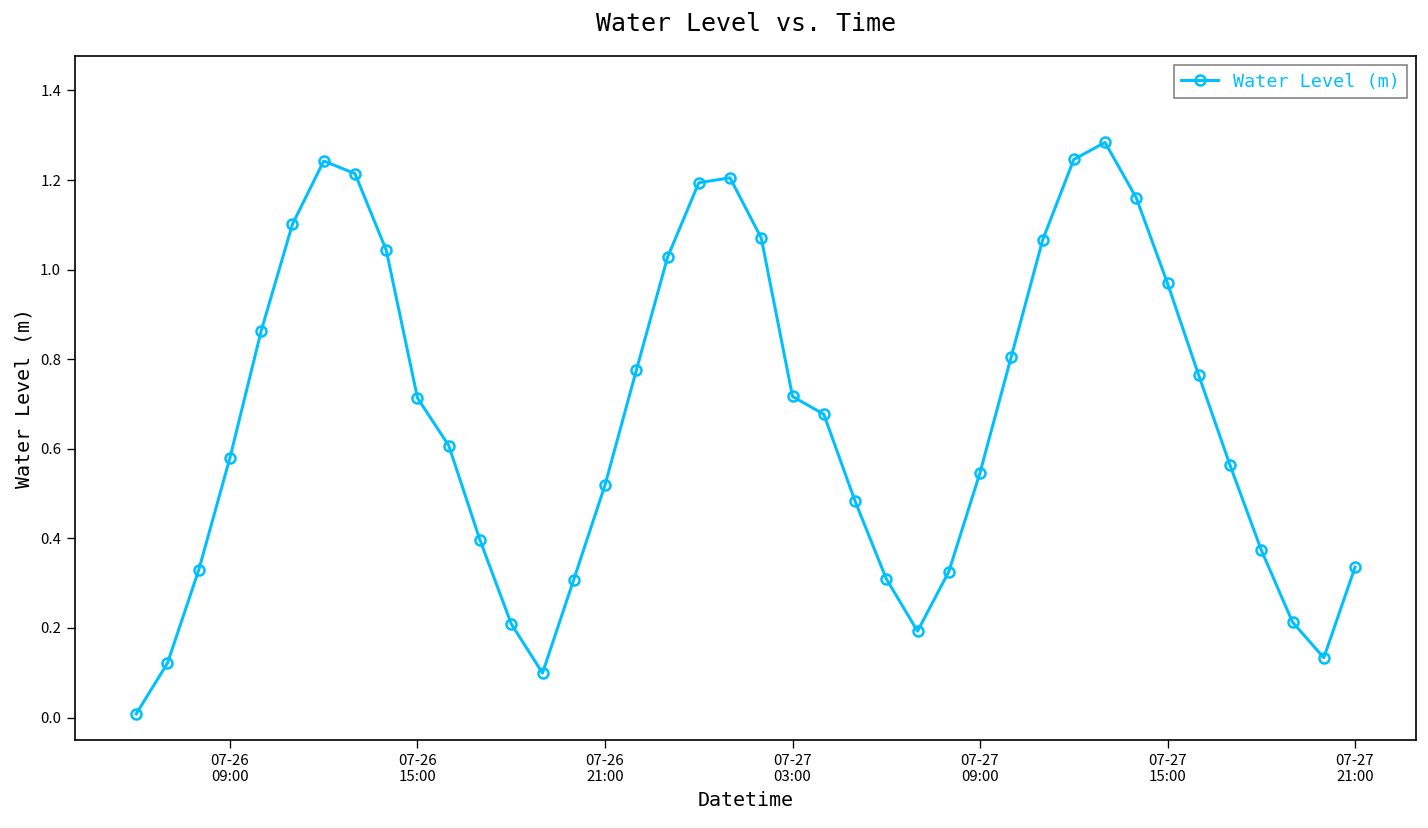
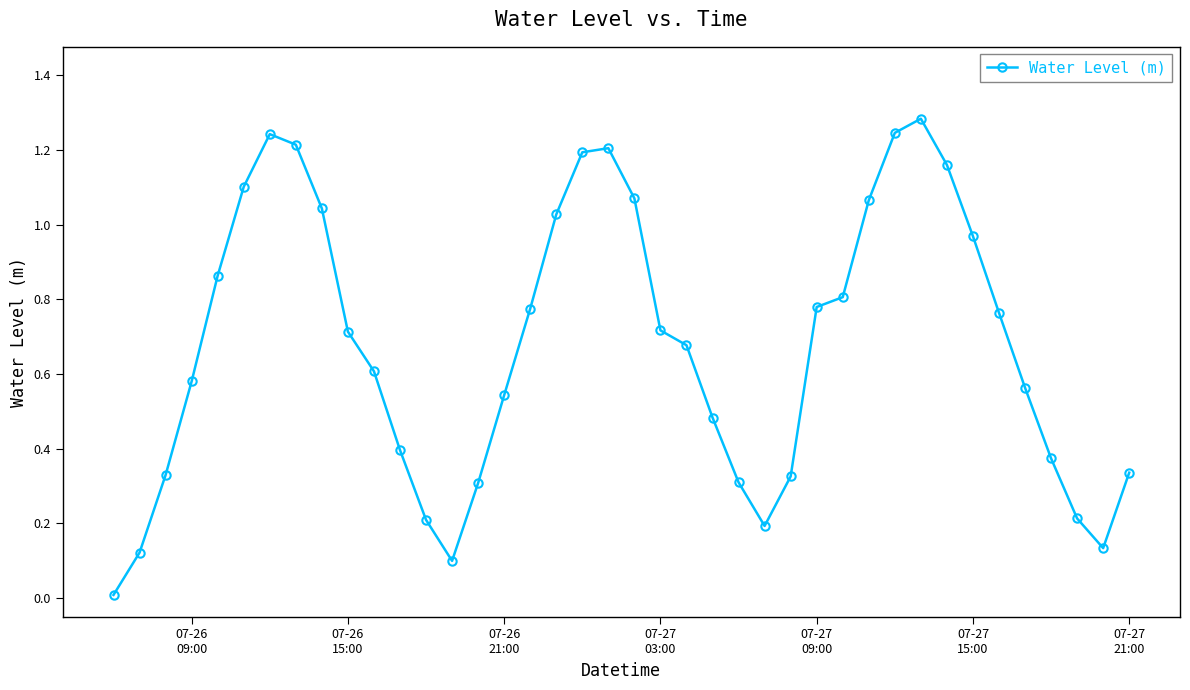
07-26 21:00: 0.52 -> 0.54
07-27 09:00: 0.55 -> 0.78
